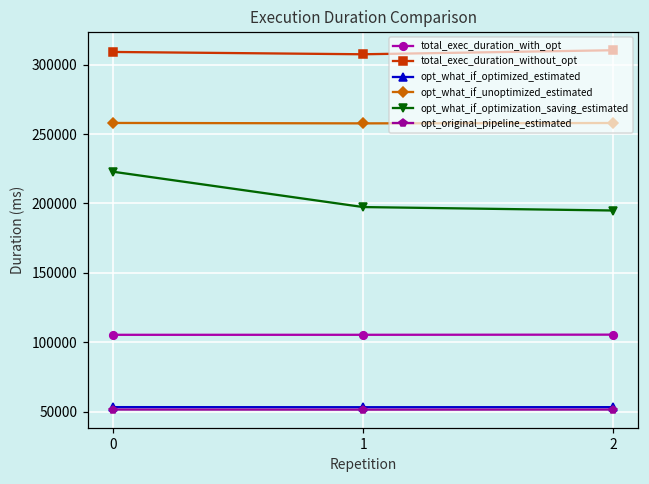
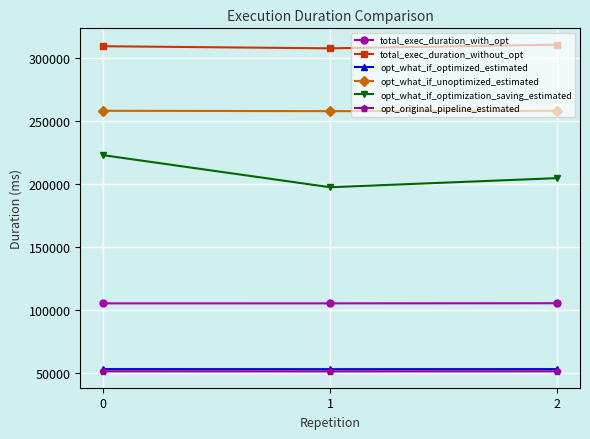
opt_what_if_optimization_saving_estimated, 2: 195000 -> 205000
